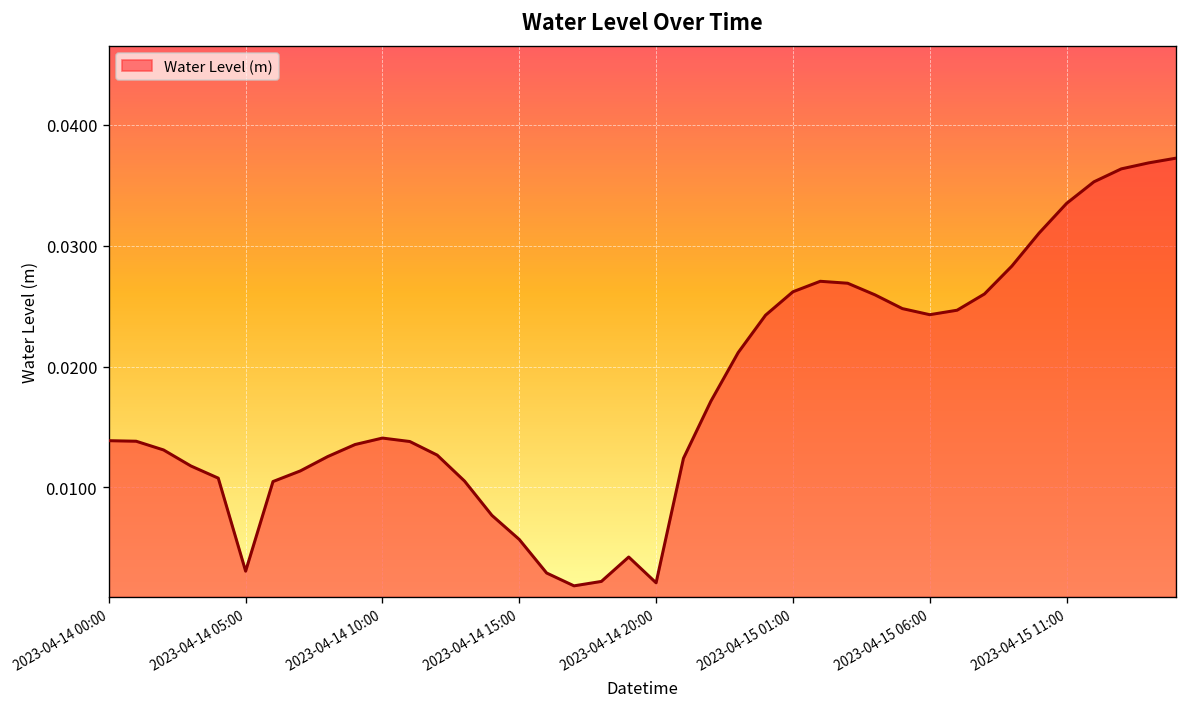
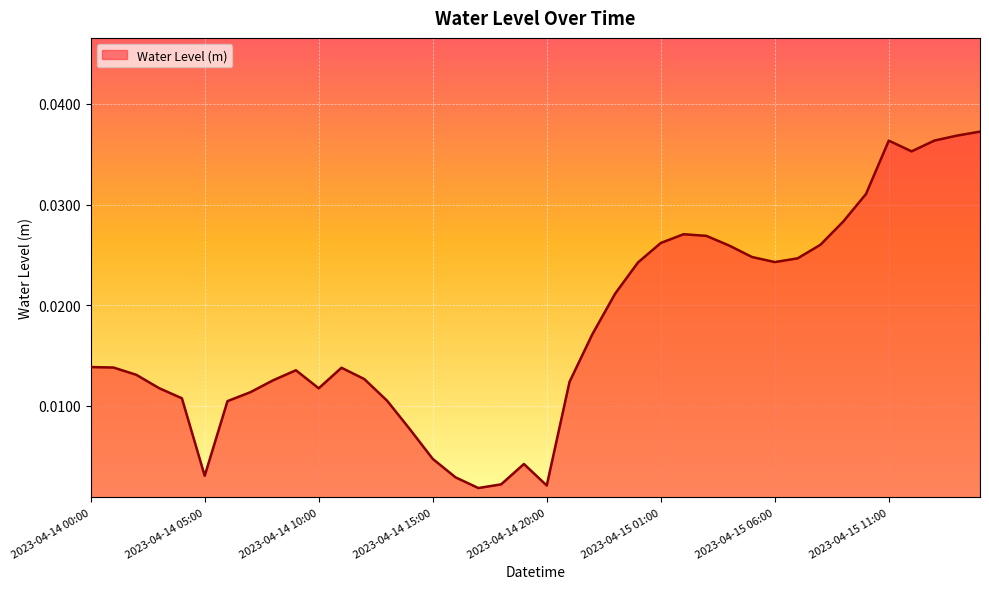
2023-04-14 10:00: 0.0141 -> 0.0118
2023-04-14 15:00: 0.0057 -> 0.0047
2023-04-15 11:00: 0.0335 -> 0.0364
